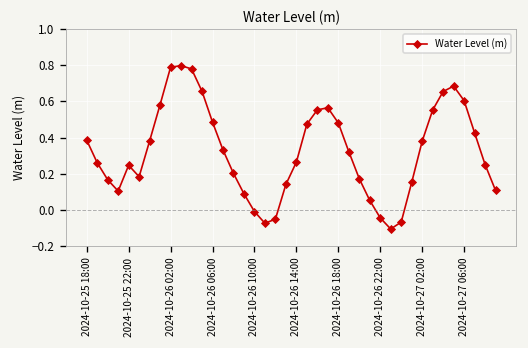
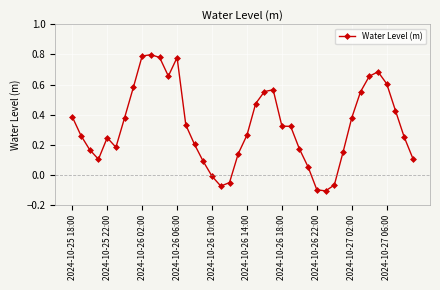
2024-10-26 06:00: 0.49 -> 0.78
2024-10-26 18:00: 0.48 -> 0.32
2024-10-26 22:00: -0.04 -> -0.10
